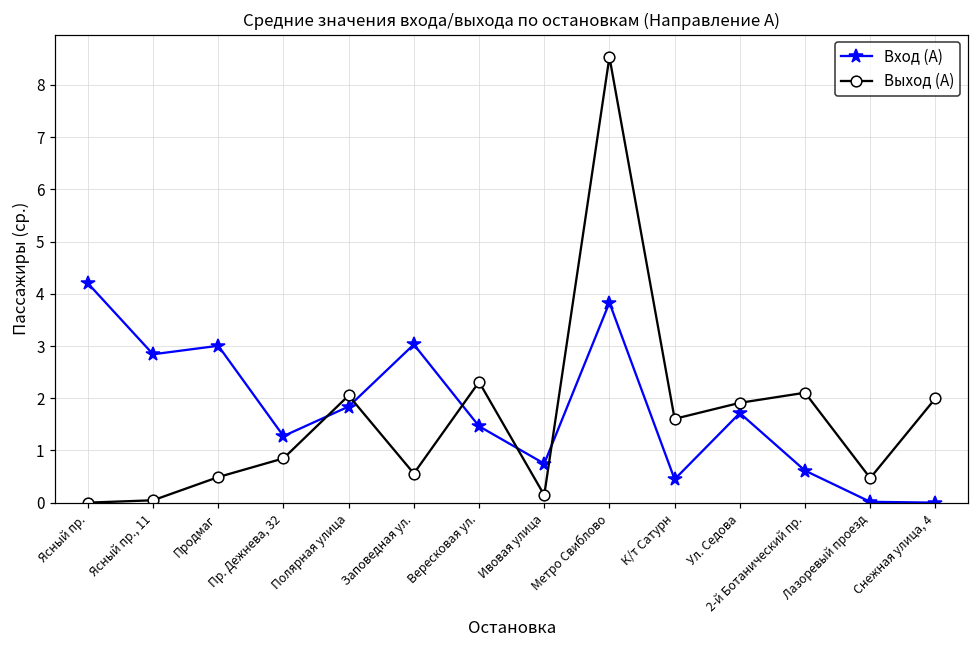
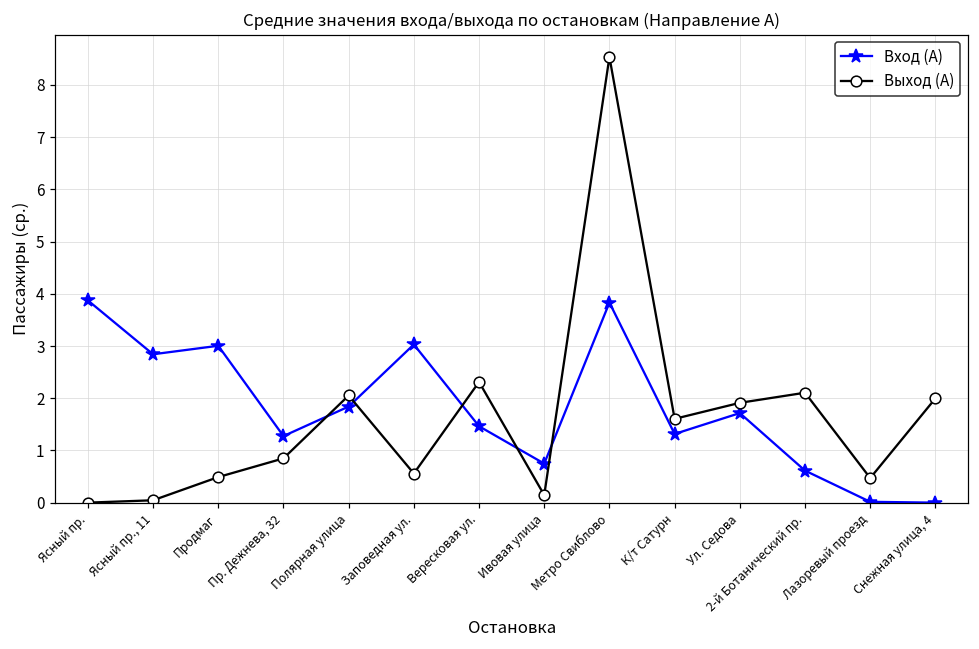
Вход (А), Ясный пр.: 4.2 -> 3.9
Вход (А), К/т Сатурн: 0.4 -> 1.3
